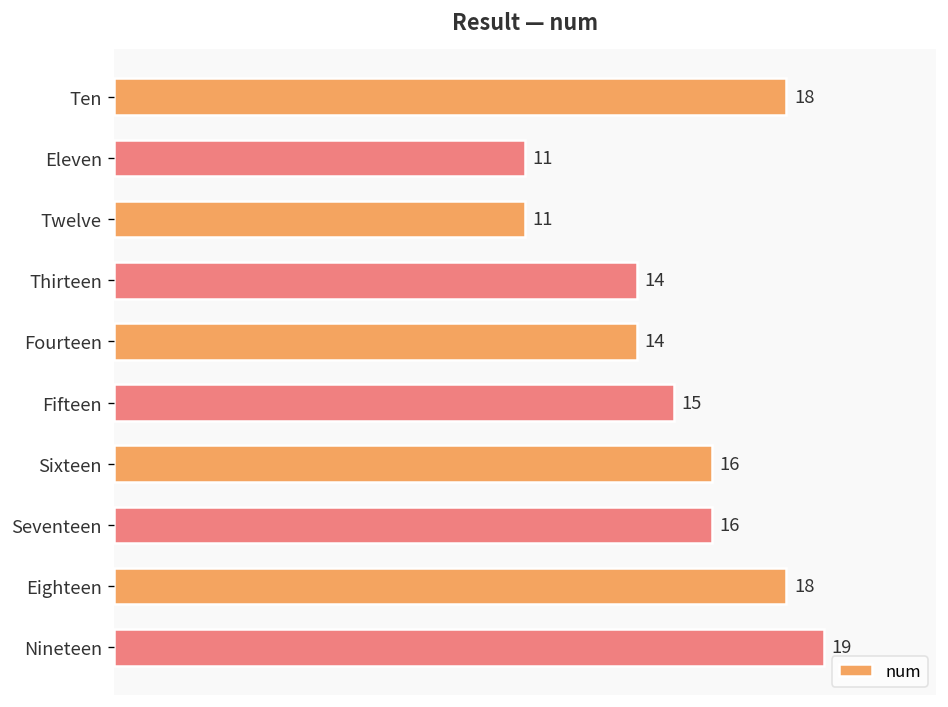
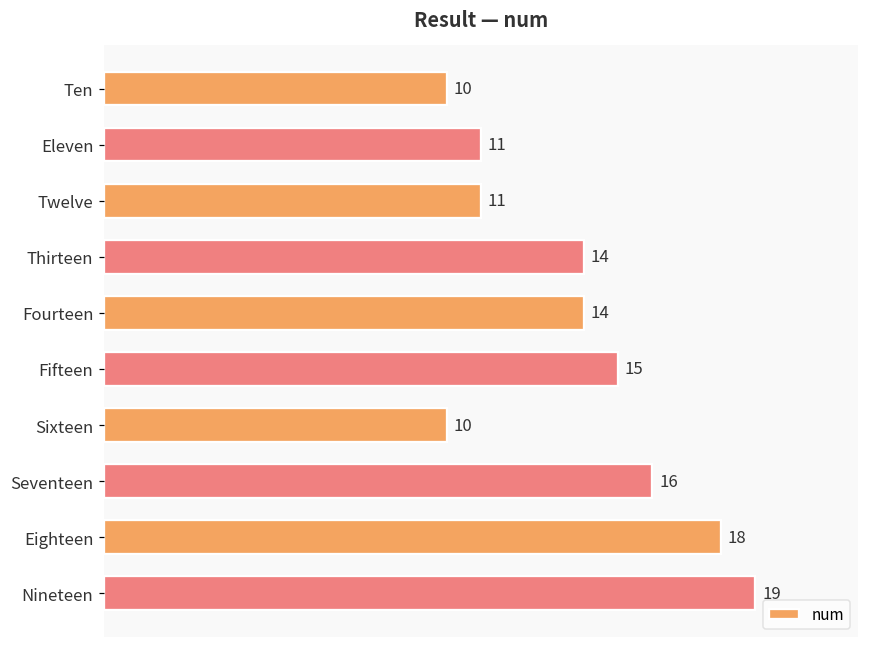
Ten: 18 -> 10
Sixteen: 16 -> 10
